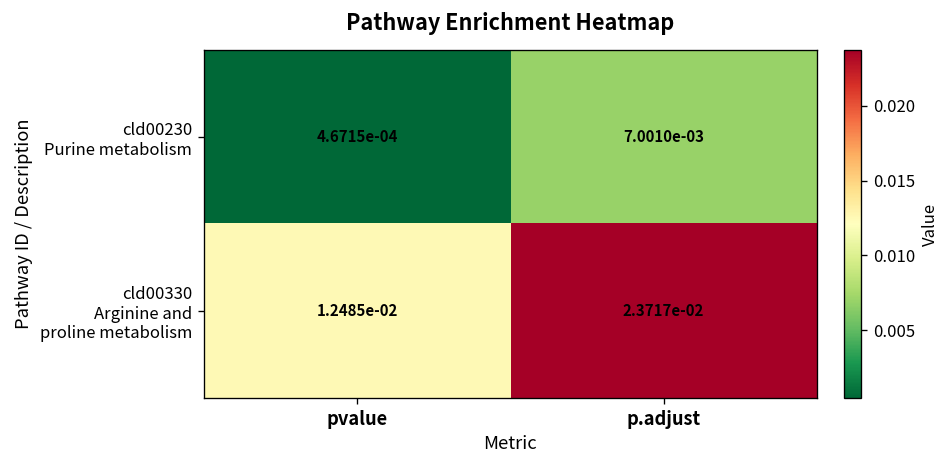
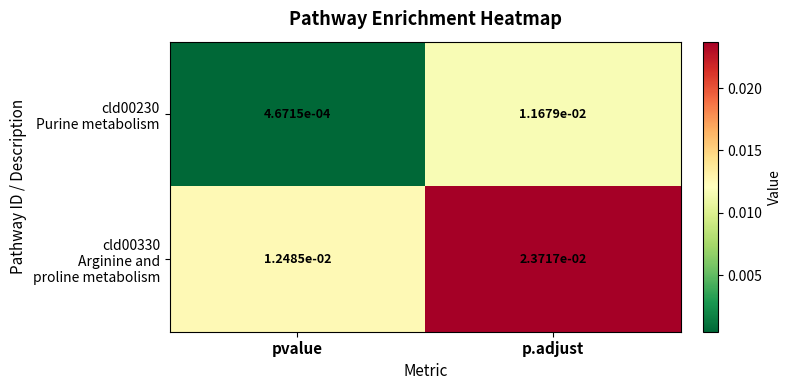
cld00230 Purine metabolism, p.adjust: 7.0010e-03 -> 1.1679e-02
